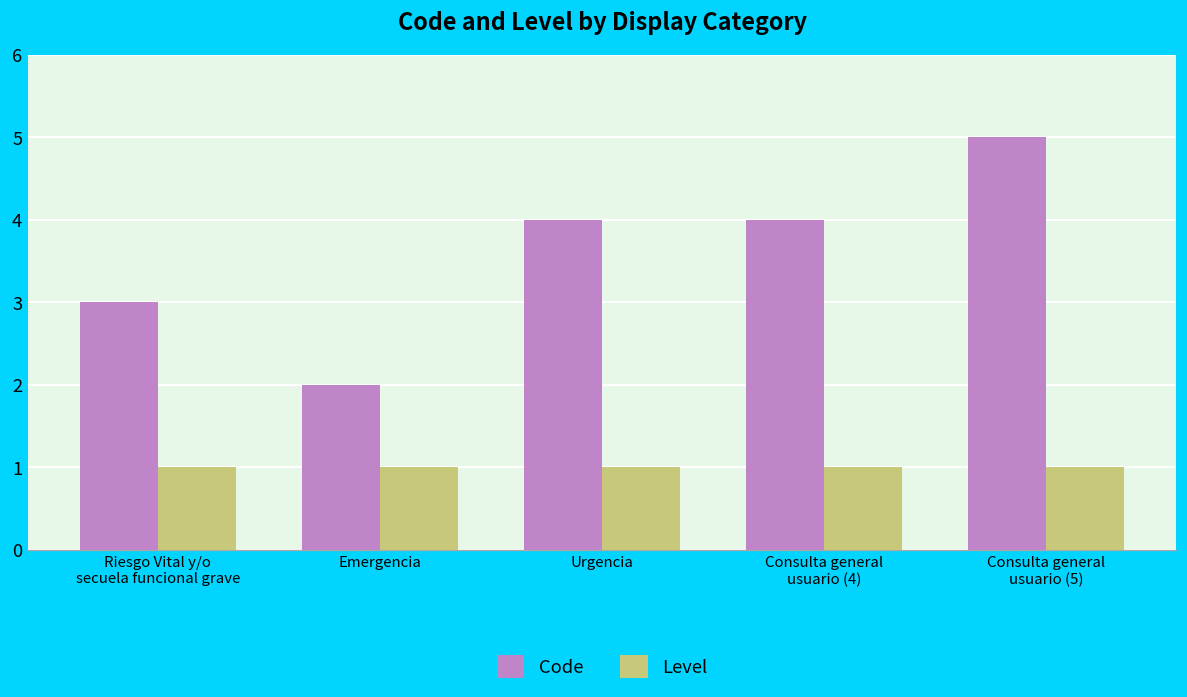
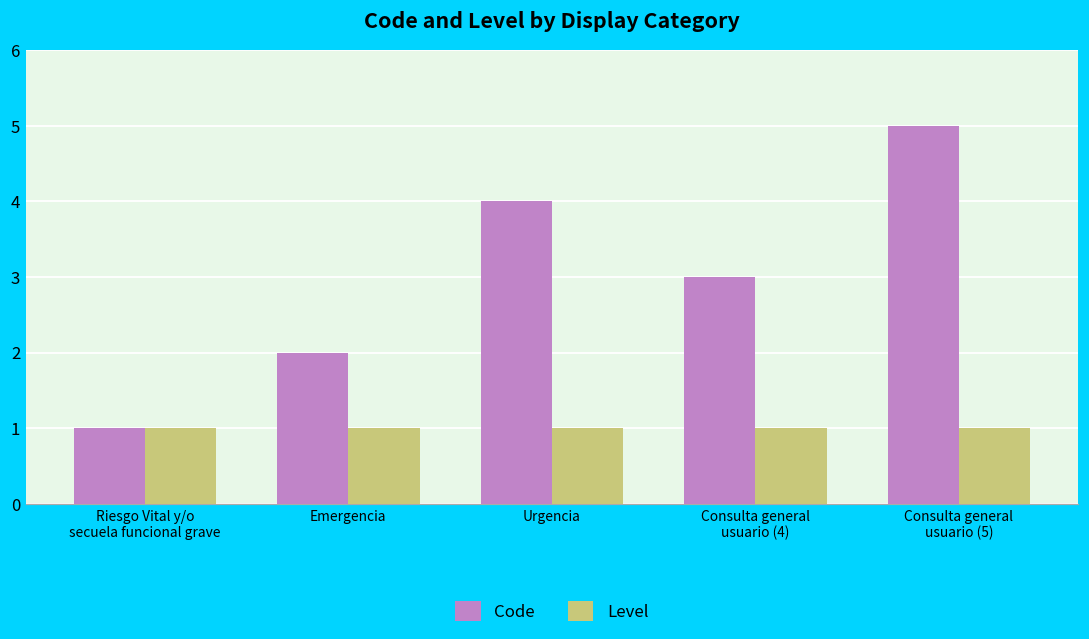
Code, Riesgo Vital y/o secuela funcional grave: 3 -> 1
Code, Consulta general usuario (4): 4 -> 3
